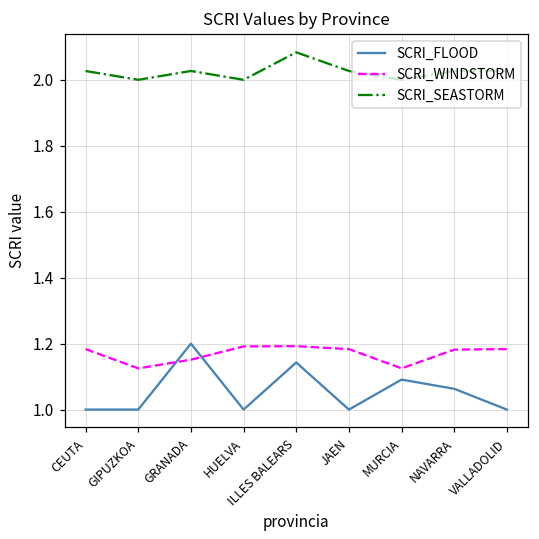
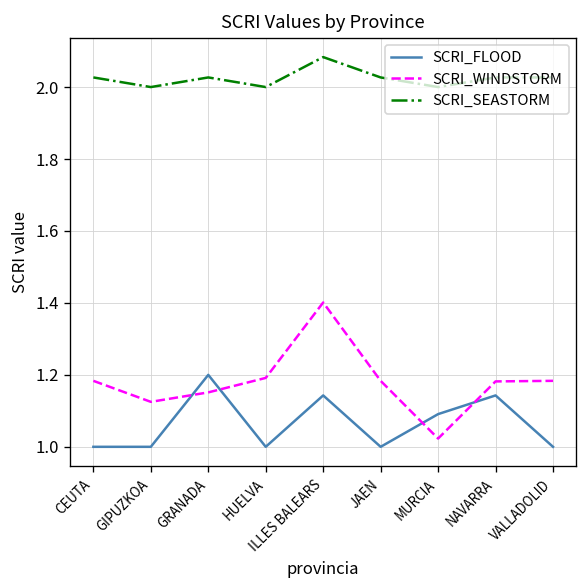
SCRI_WINDSTORM, ILLES BALEARS: 1.19 -> 1.40
SCRI_WINDSTORM, MURCIA: 1.13 -> 1.02
SCRI_FLOOD, NAVARRA: 1.06 -> 1.14
